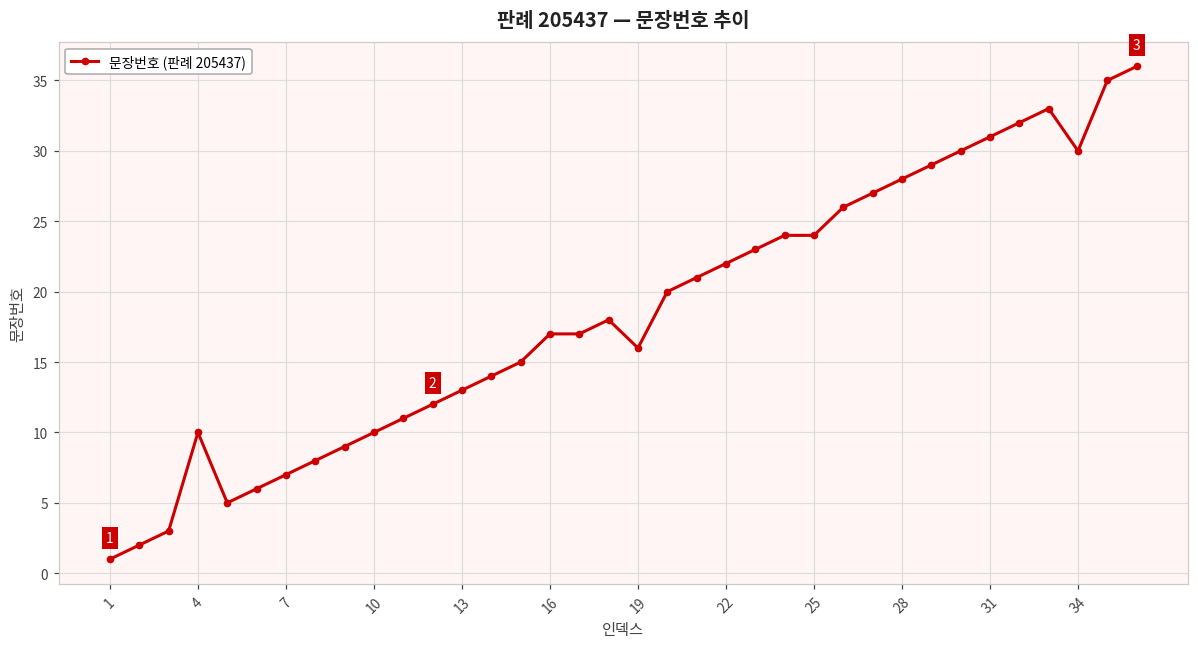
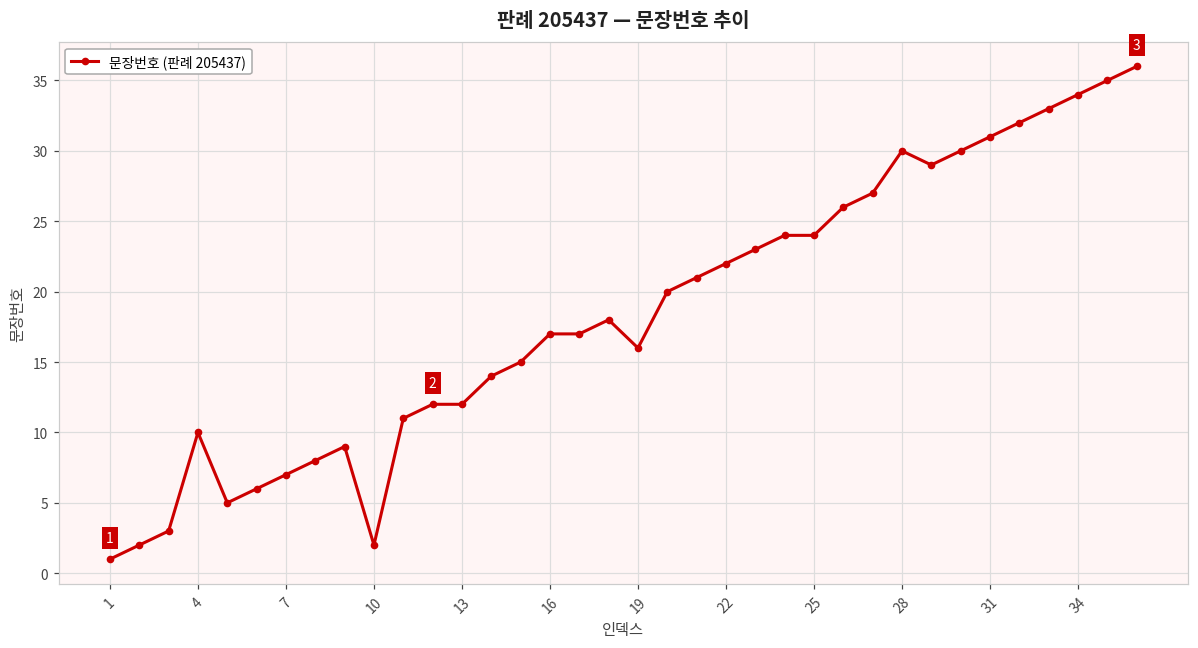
10: 10 -> 2
13: 13 -> 12
28: 28 -> 30
34: 30 -> 34
